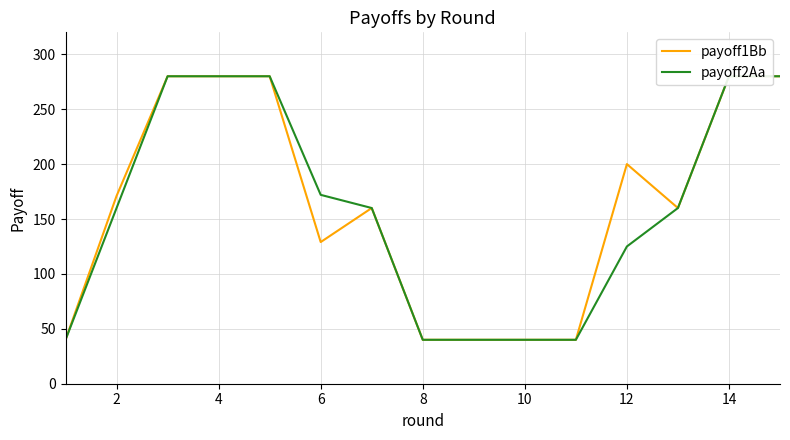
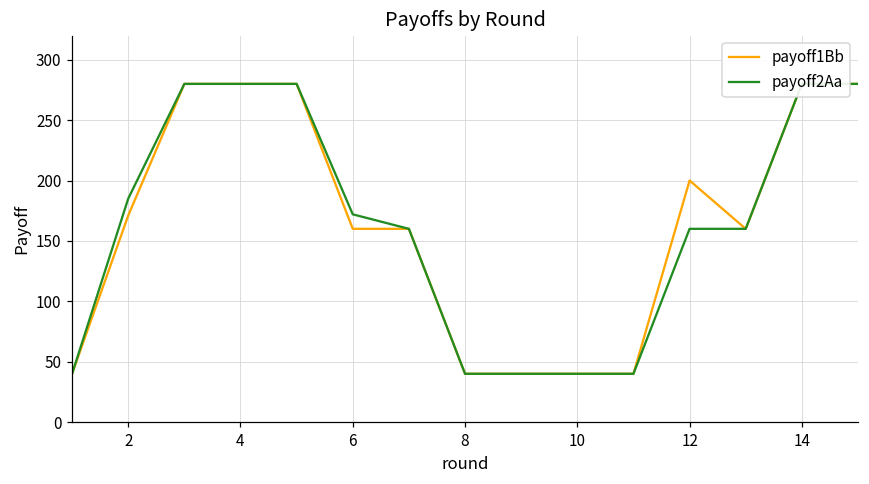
payoff2Aa, 2: 160 -> 185
payoff1Bb, 6: 129 -> 160
payoff2Aa, 12: 125 -> 160
